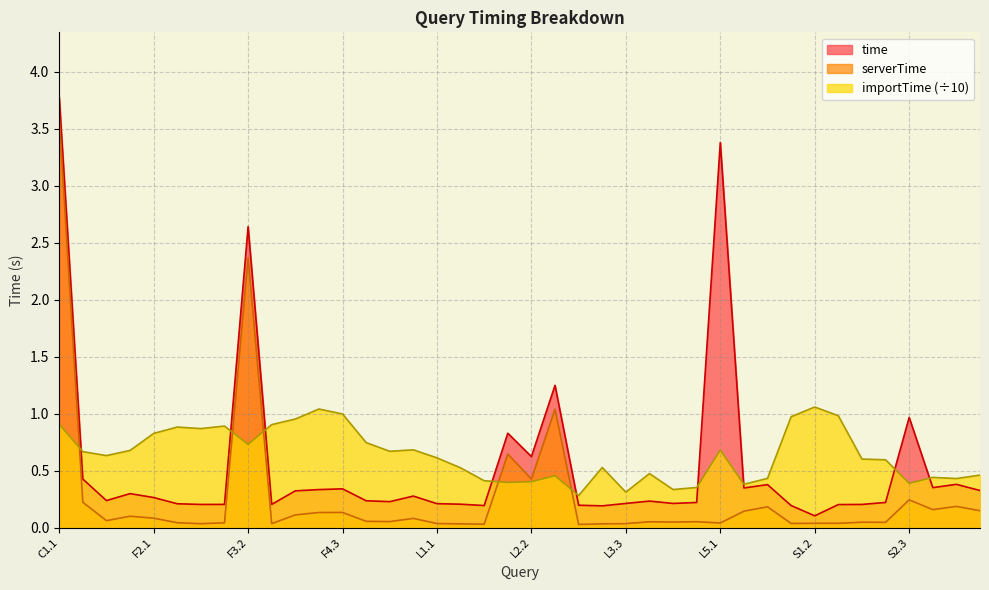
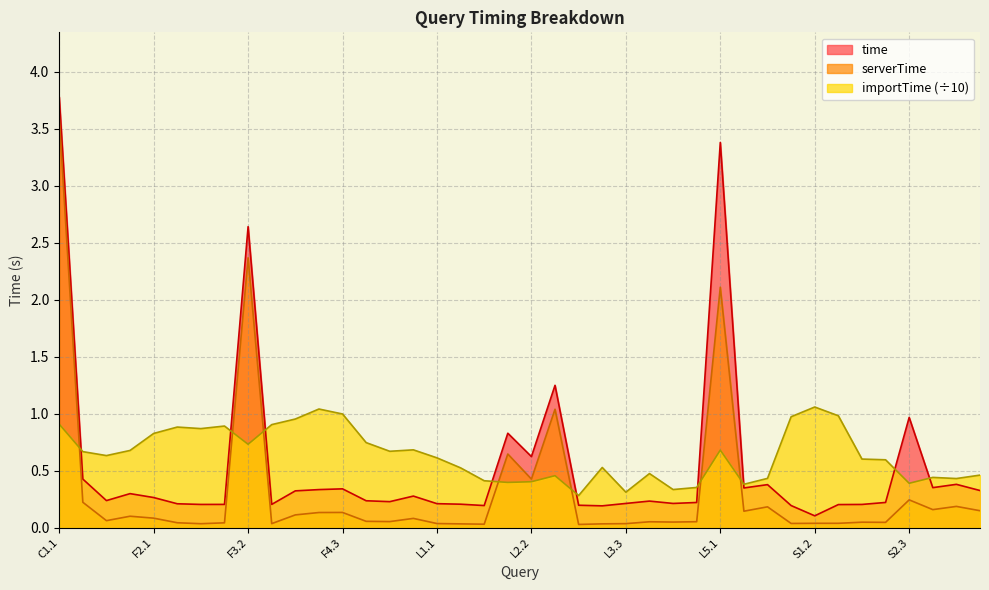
serverTime, L5.1: 0.04 -> 2.11
